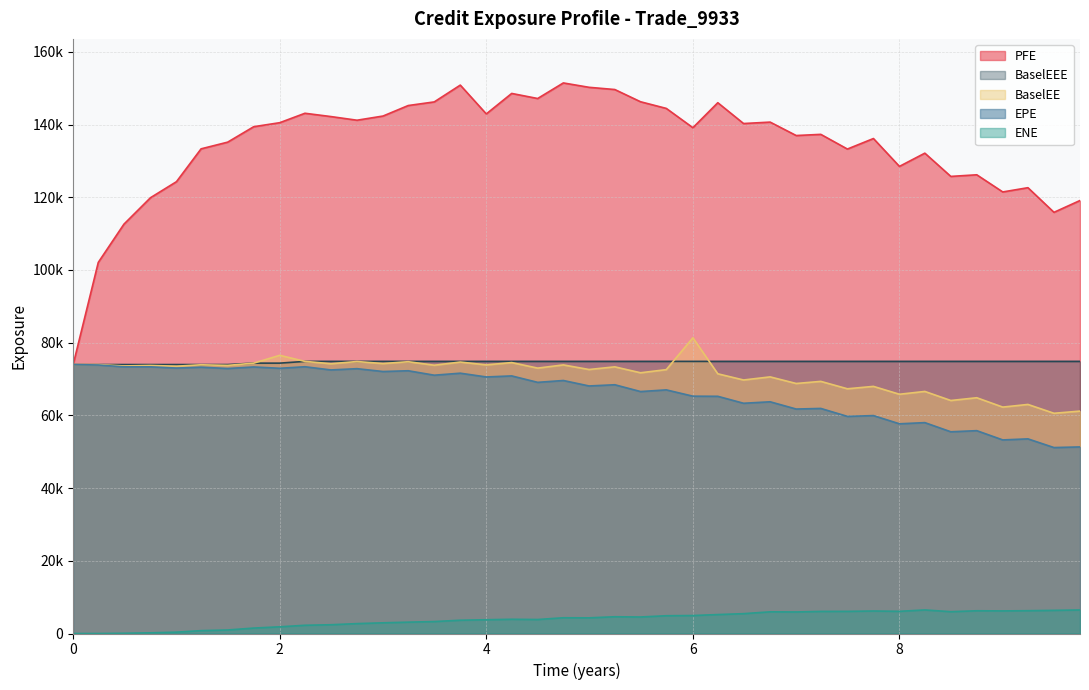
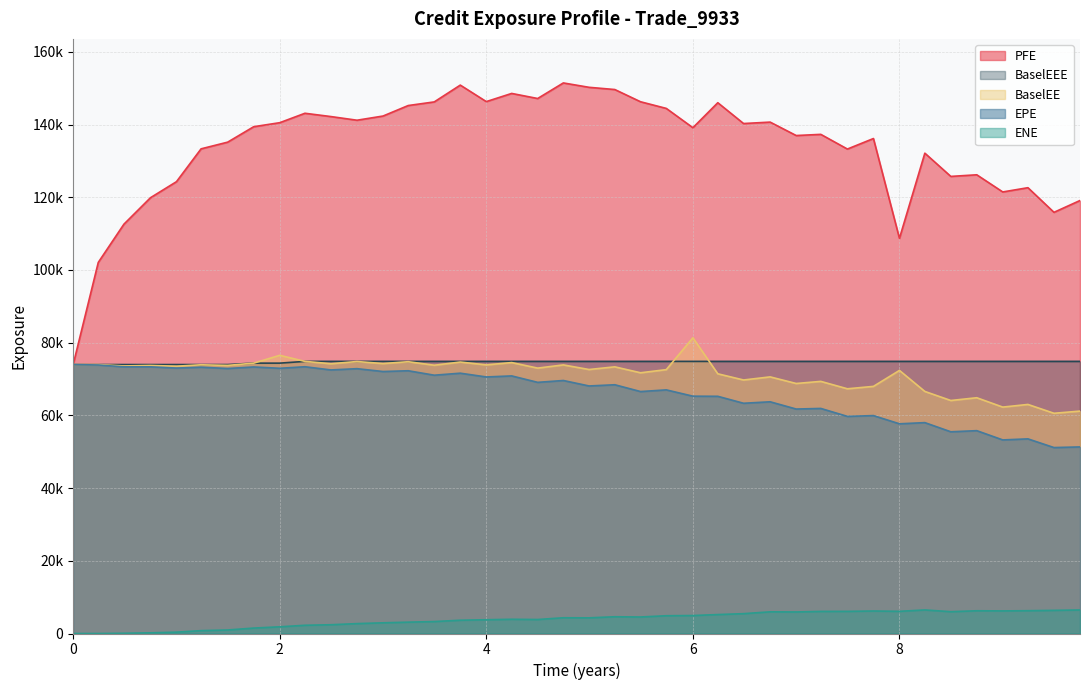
PFE, 4: 143000 -> 146000
PFE, 8: 128000 -> 109000
BaselEE, 8: 66000 -> 72000
